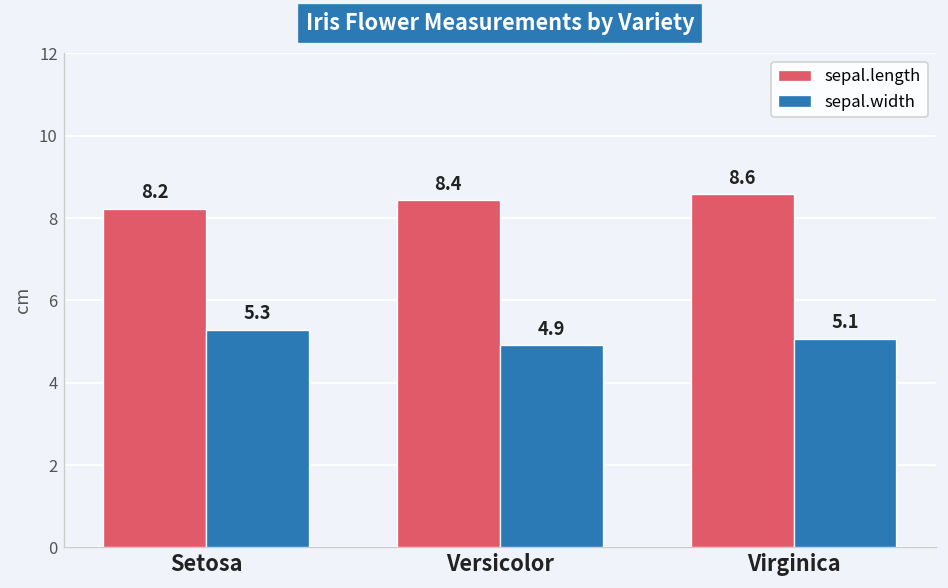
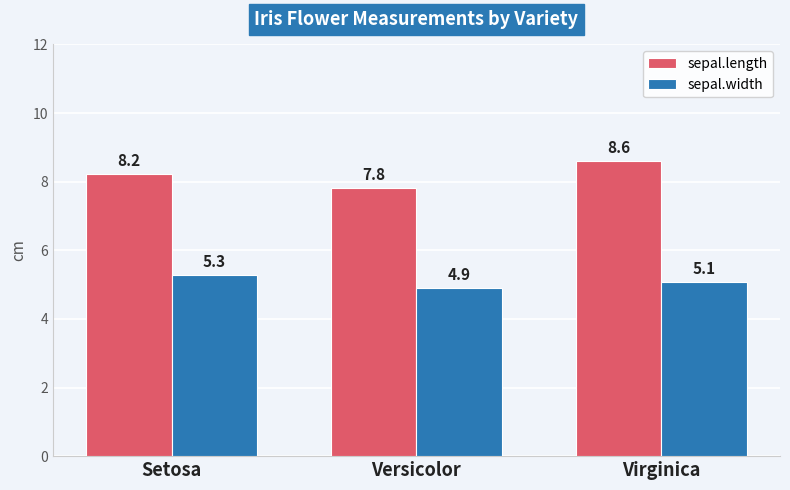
sepal.length, Versicolor: 8.4 -> 7.8
